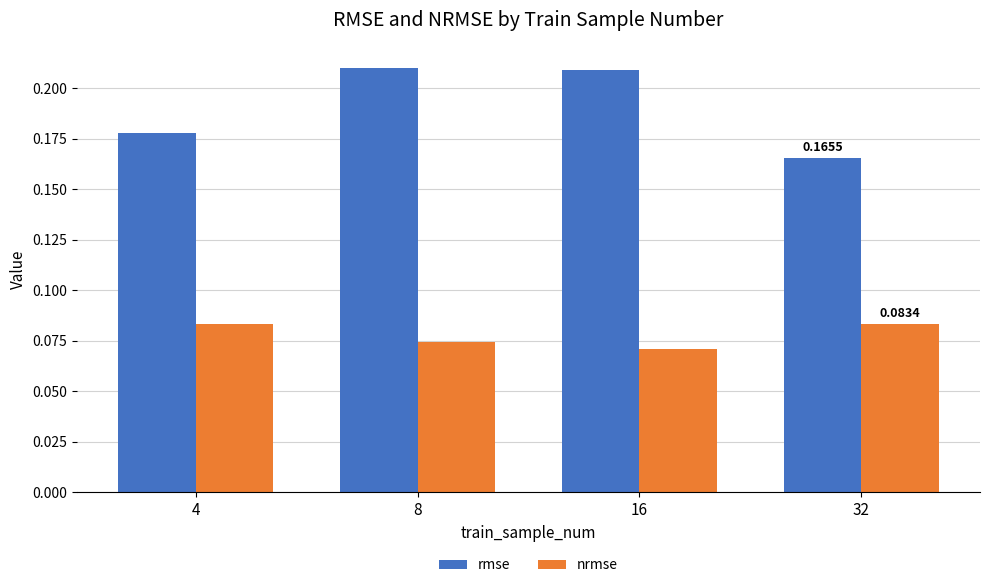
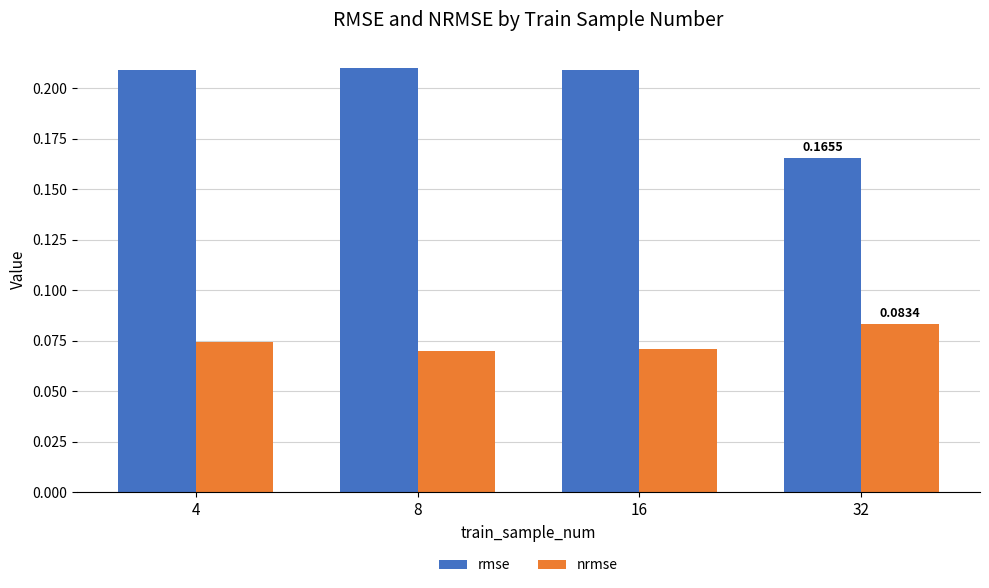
rmse, 4: 0.178 -> 0.209
nrmse, 4: 0.083 -> 0.074
nrmse, 8: 0.074 -> 0.070
